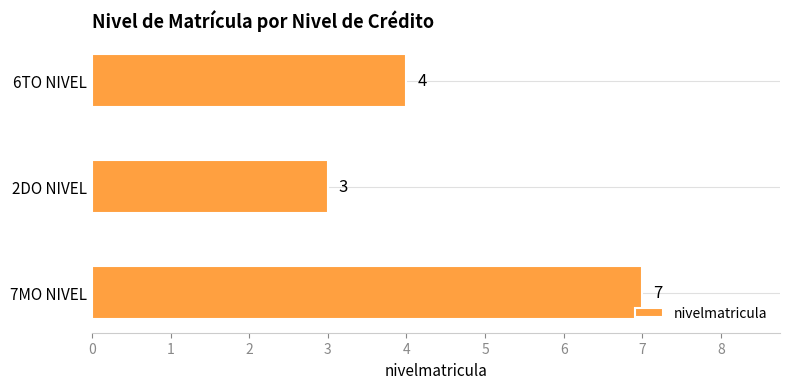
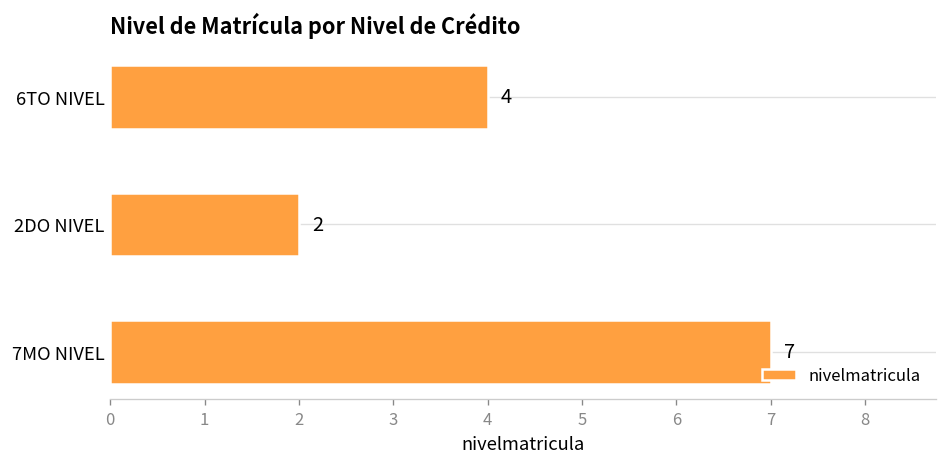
2DO NIVEL: 3 -> 2
